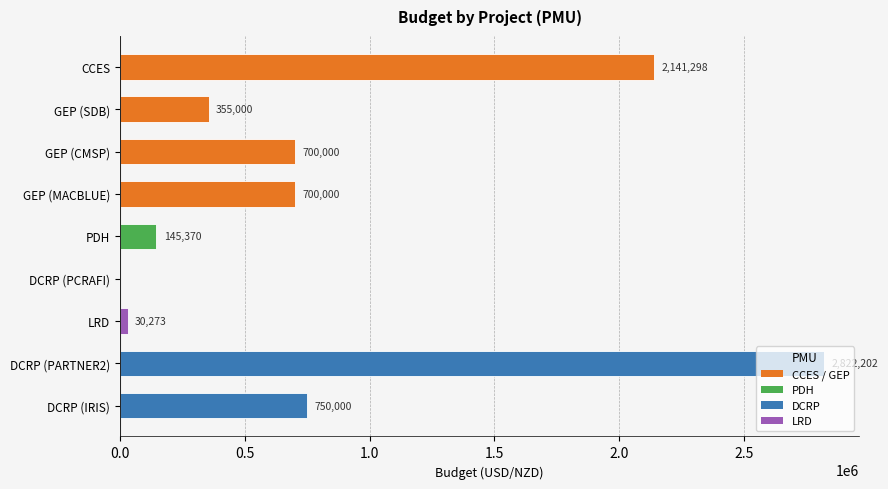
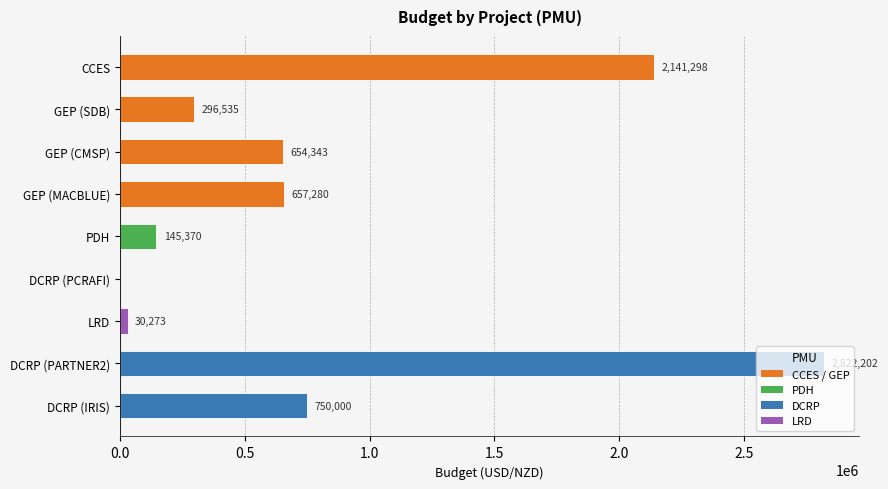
GEP (SDB): 355,000 -> 296,535
GEP (CMSP): 700,000 -> 654,343
GEP (MACBLUE): 700,000 -> 657,280
